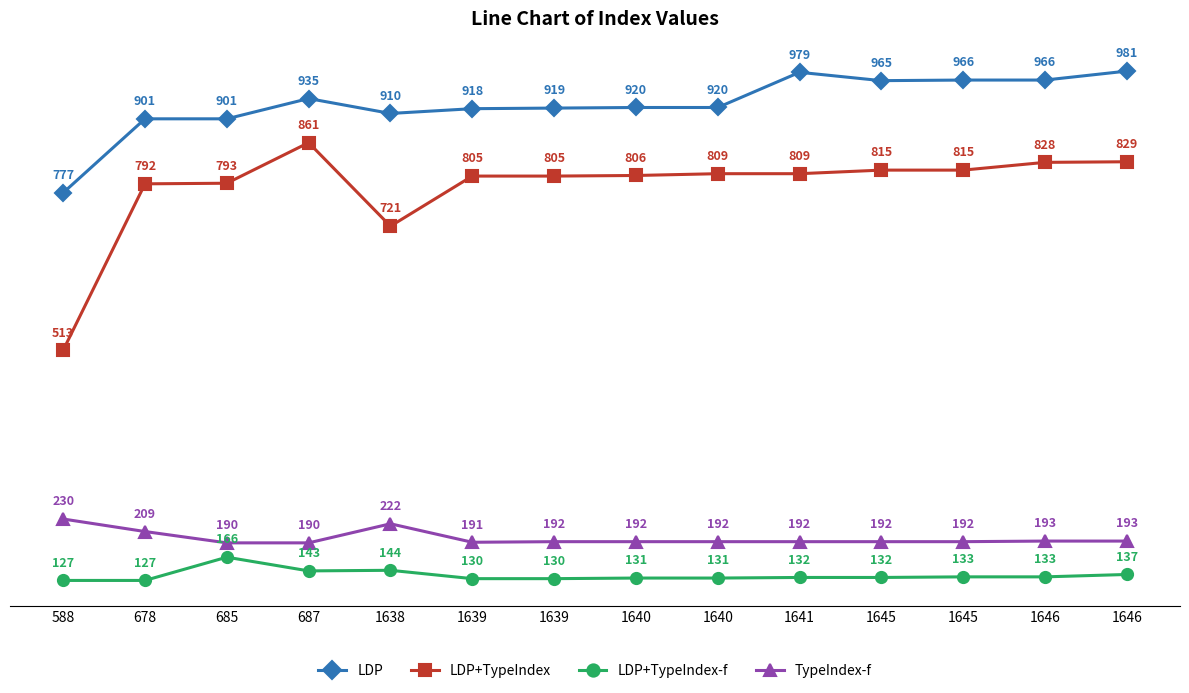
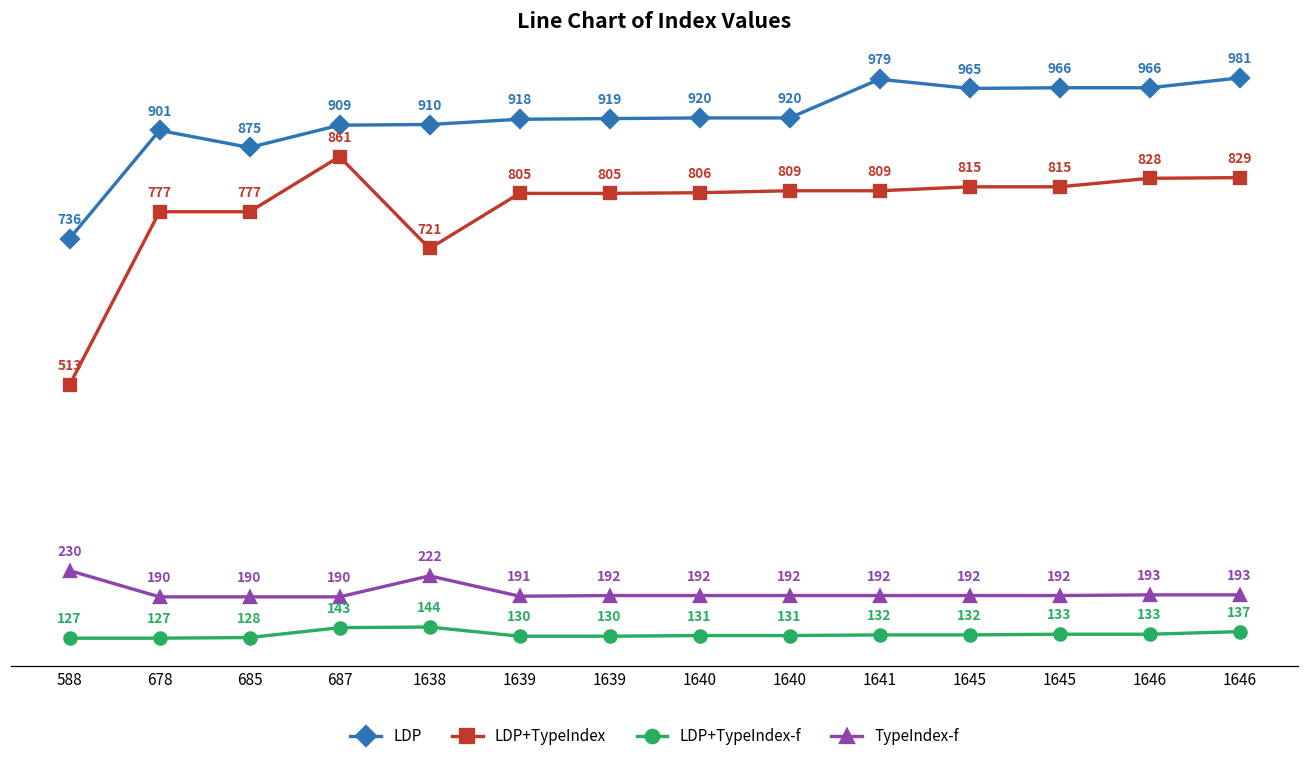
LDP, 588: 777 -> 736
LDP+TypeIndex, 678: 792 -> 777
TypeIndex-f, 678: 209 -> 190
LDP, 685: 901 -> 875
LDP+TypeIndex, 685: 793 -> 777
LDP+TypeIndex-f, 685: 166 -> 128
LDP, 687: 935 -> 909
